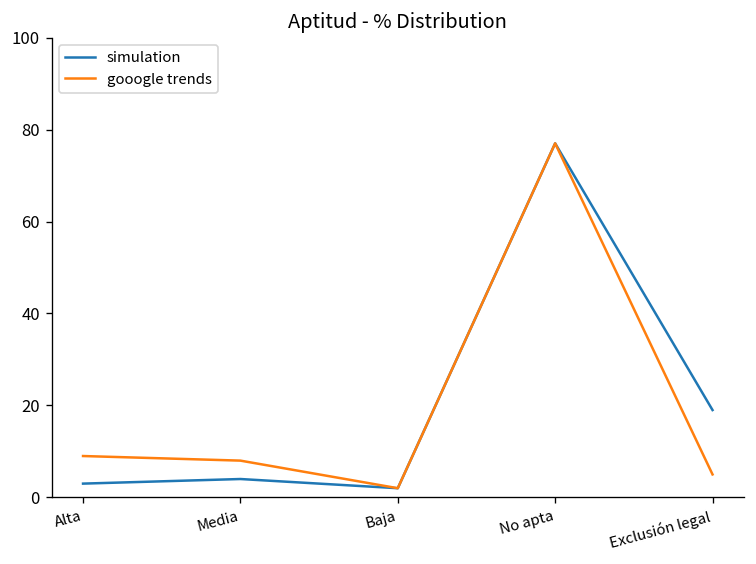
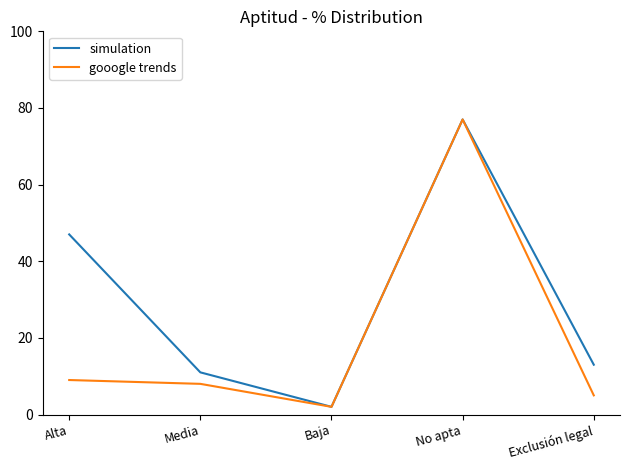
simulation, Alta: 3 -> 47
simulation, Media: 4 -> 11
simulation, Exclusión legal: 19 -> 13
